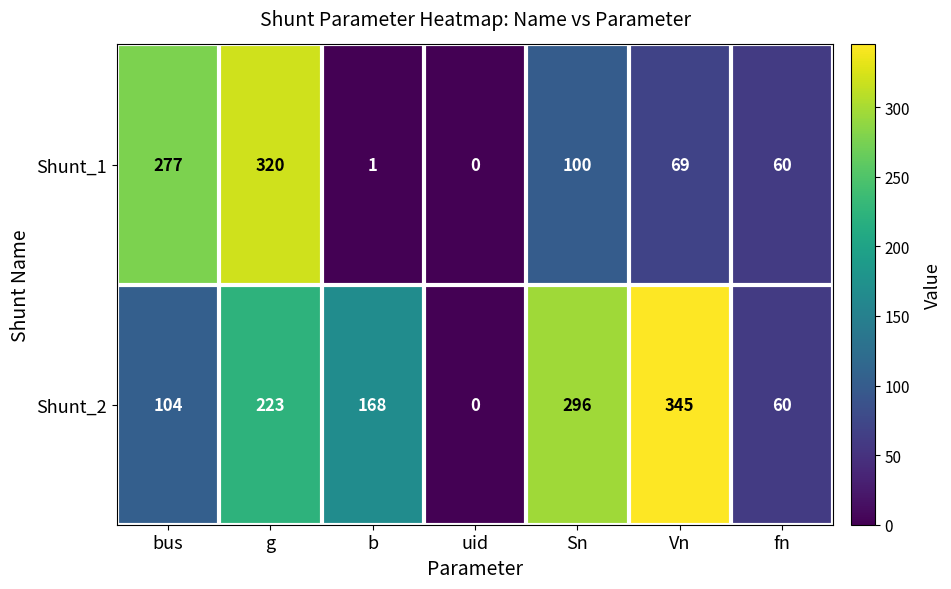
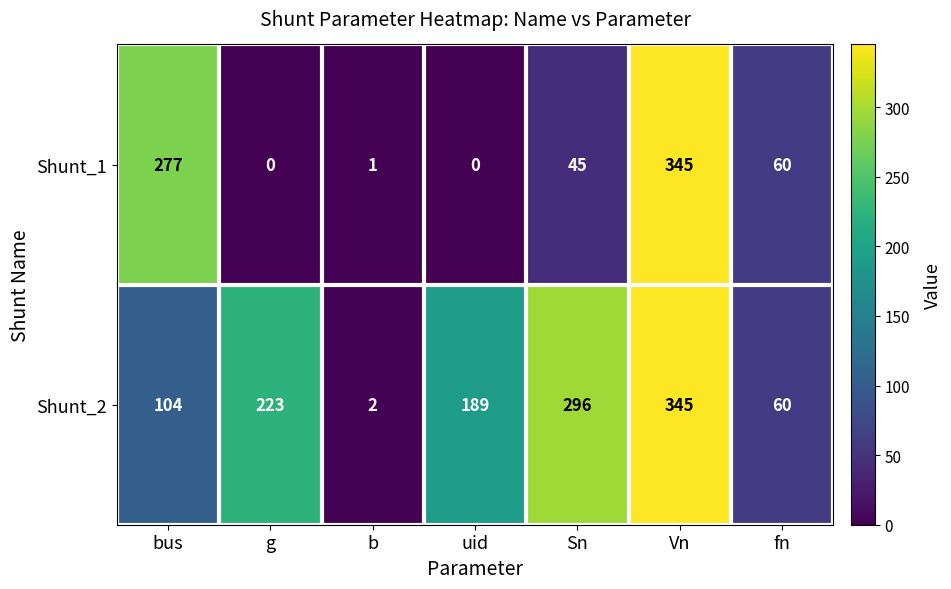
Shunt_1, g: 320 -> 0
Shunt_1, Sn: 100 -> 45
Shunt_1, Vn: 69 -> 345
Shunt_2, b: 168 -> 2
Shunt_2, uid: 0 -> 189
